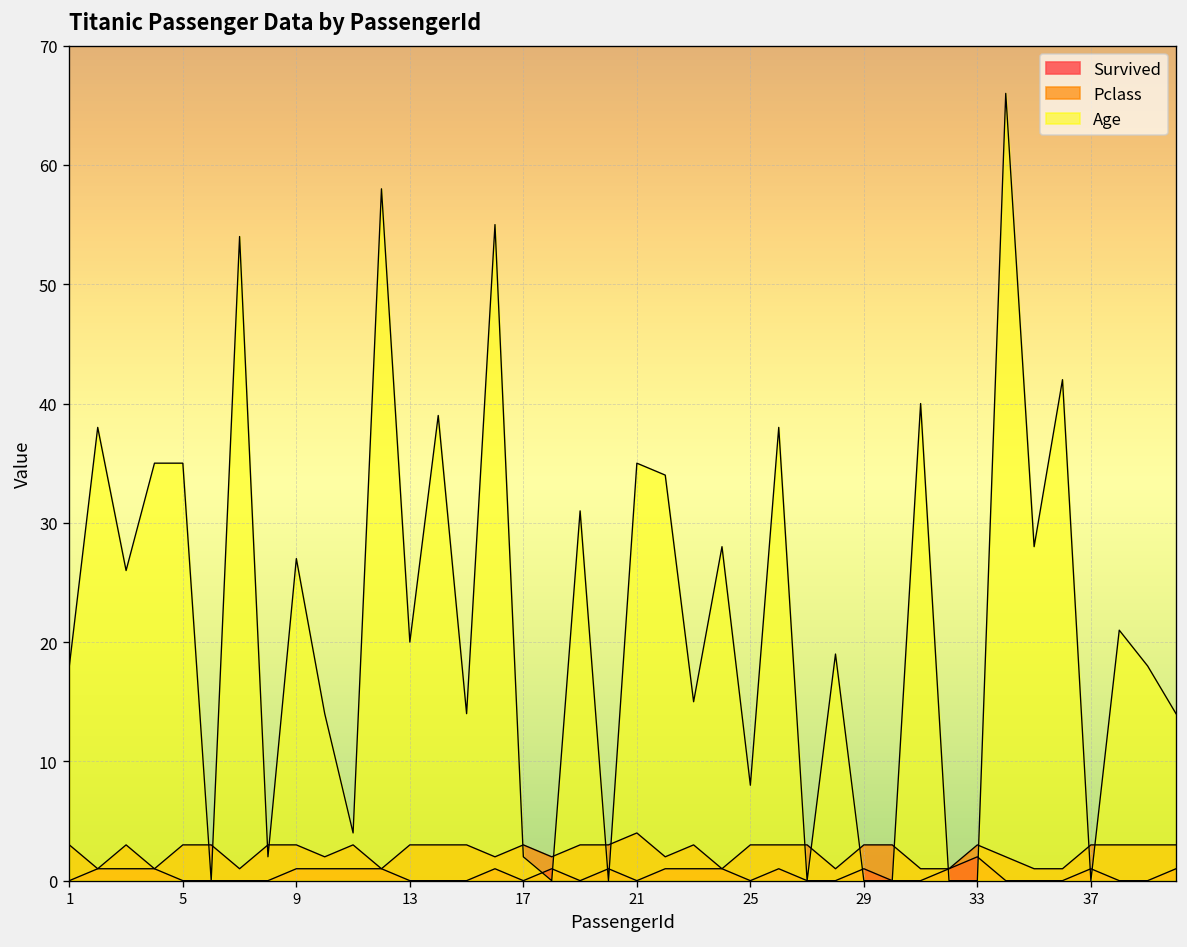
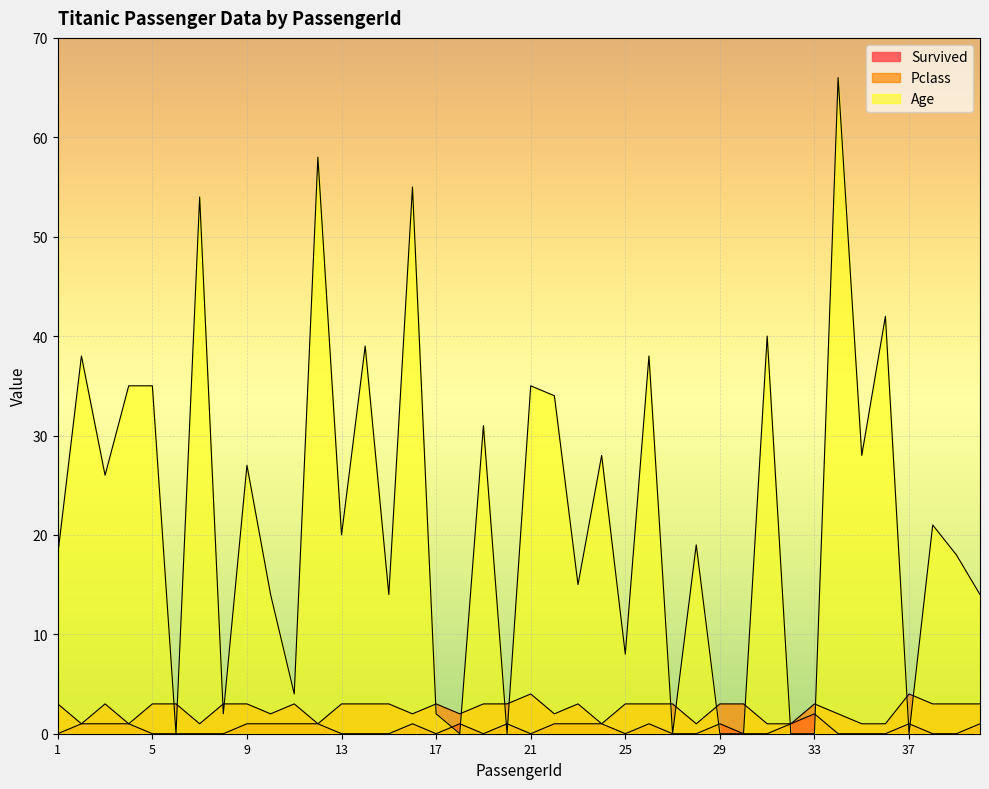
Pclass, 37: 3 -> 4
